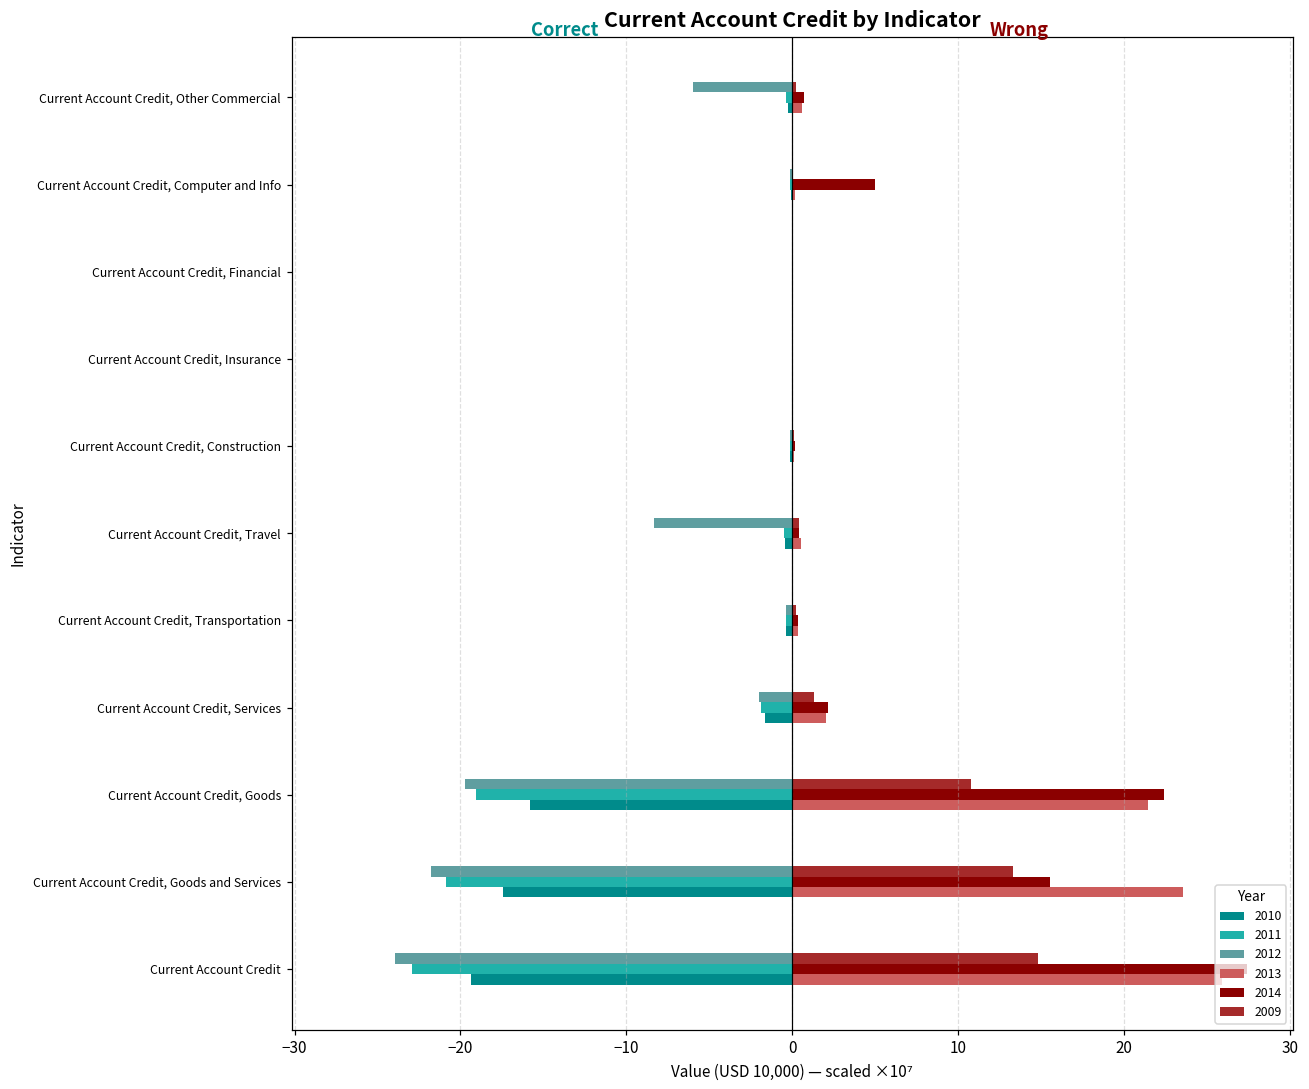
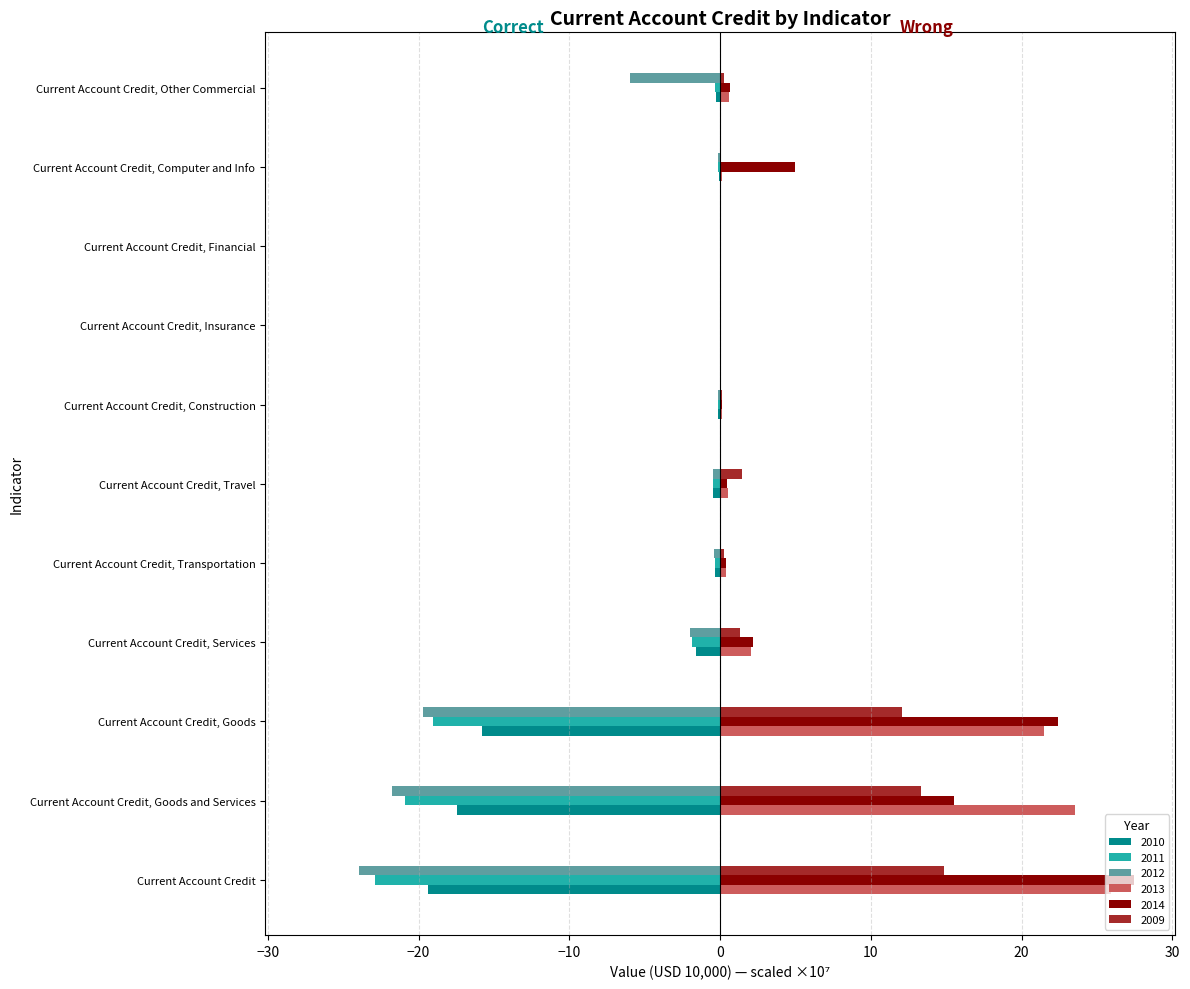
2012, Current Account Credit, Travel: -8.3 -> -0.5
2009, Current Account Credit, Travel: 0.4 -> 1.4
2009, Current Account Credit, Goods: 10.8 -> 12.0
